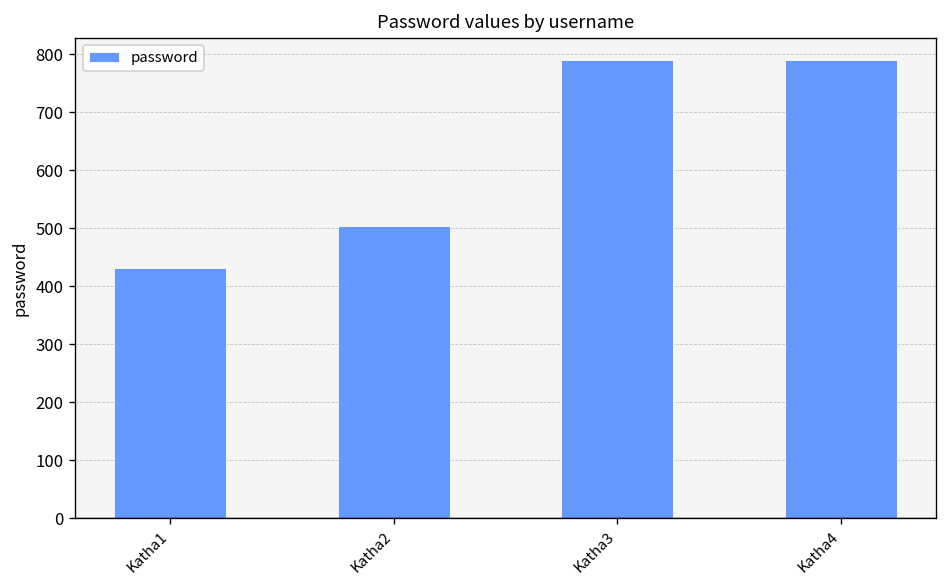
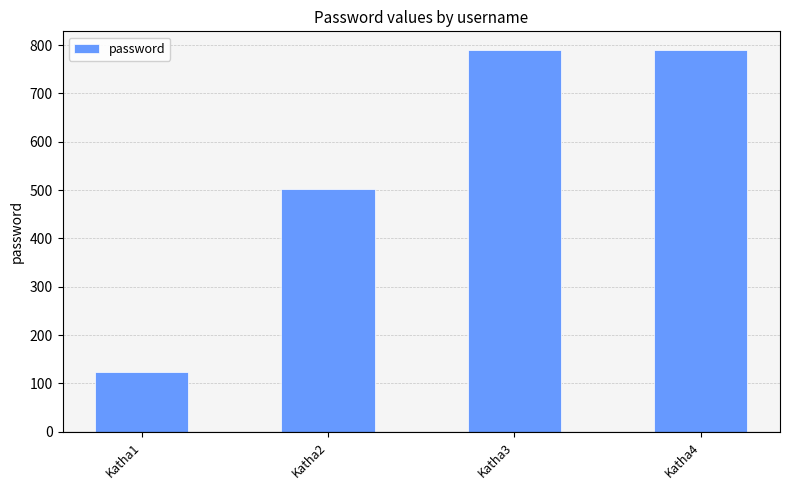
Katha1: 430 -> 120
